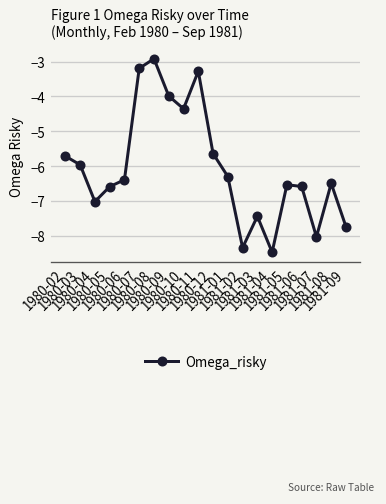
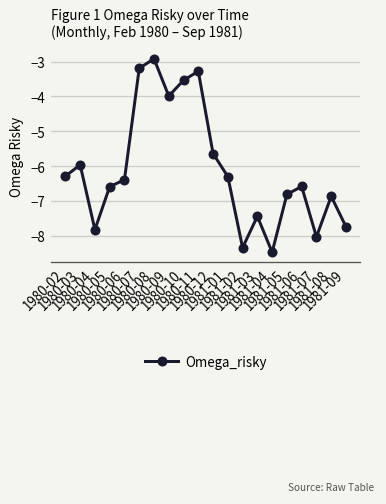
1980-02: -5.7 -> -6.3
1980-04: -7.0 -> -7.8
1980-10: -4.4 -> -3.5
1981-05: -6.5 -> -6.8
1981-08: -6.5 -> -6.9
